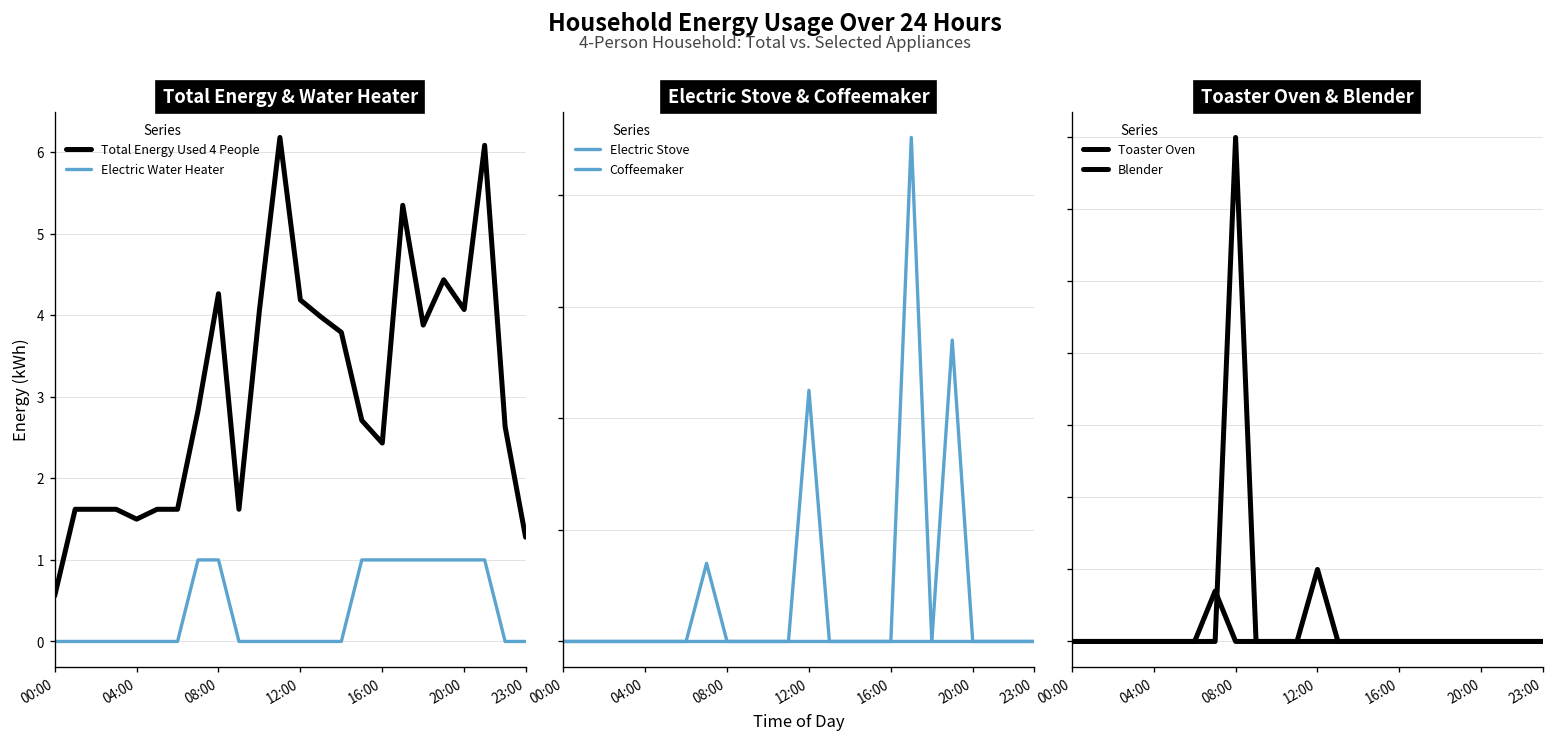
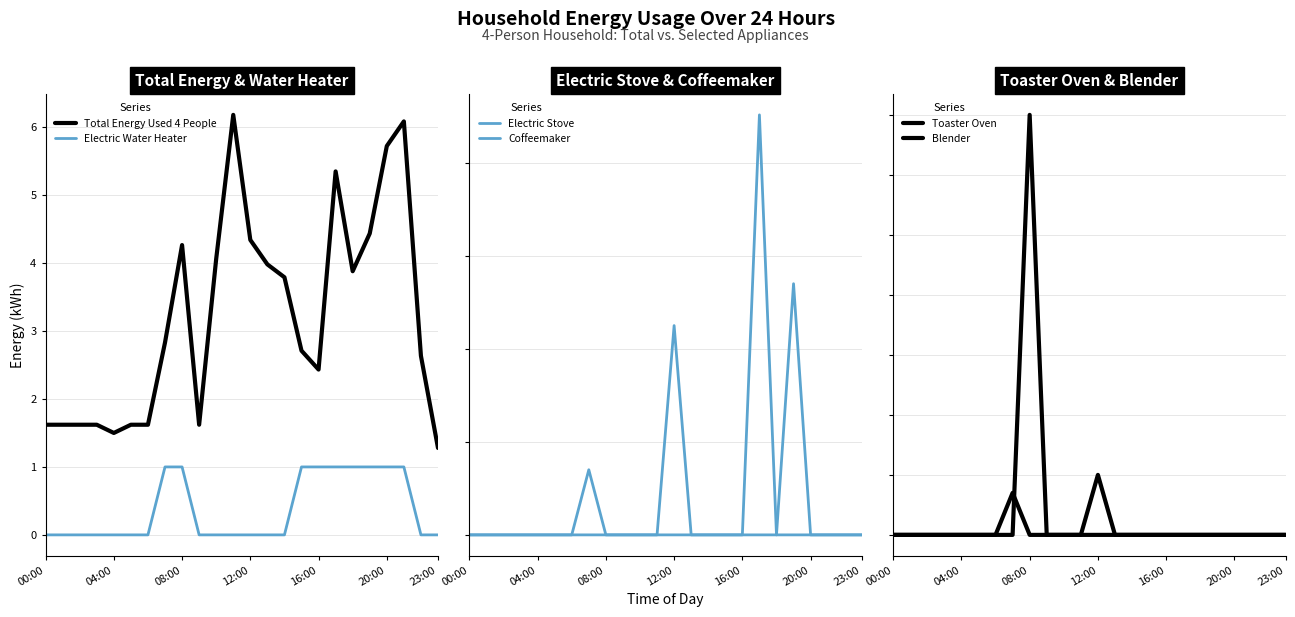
Total Energy & Water Heater, Total Energy Used 4 People, 00:00: 0.6 -> 1.6
Total Energy & Water Heater, Total Energy Used 4 People, 12:00: 4.2 -> 4.3
Total Energy & Water Heater, Total Energy Used 4 People, 20:00: 4.1 -> 5.7
